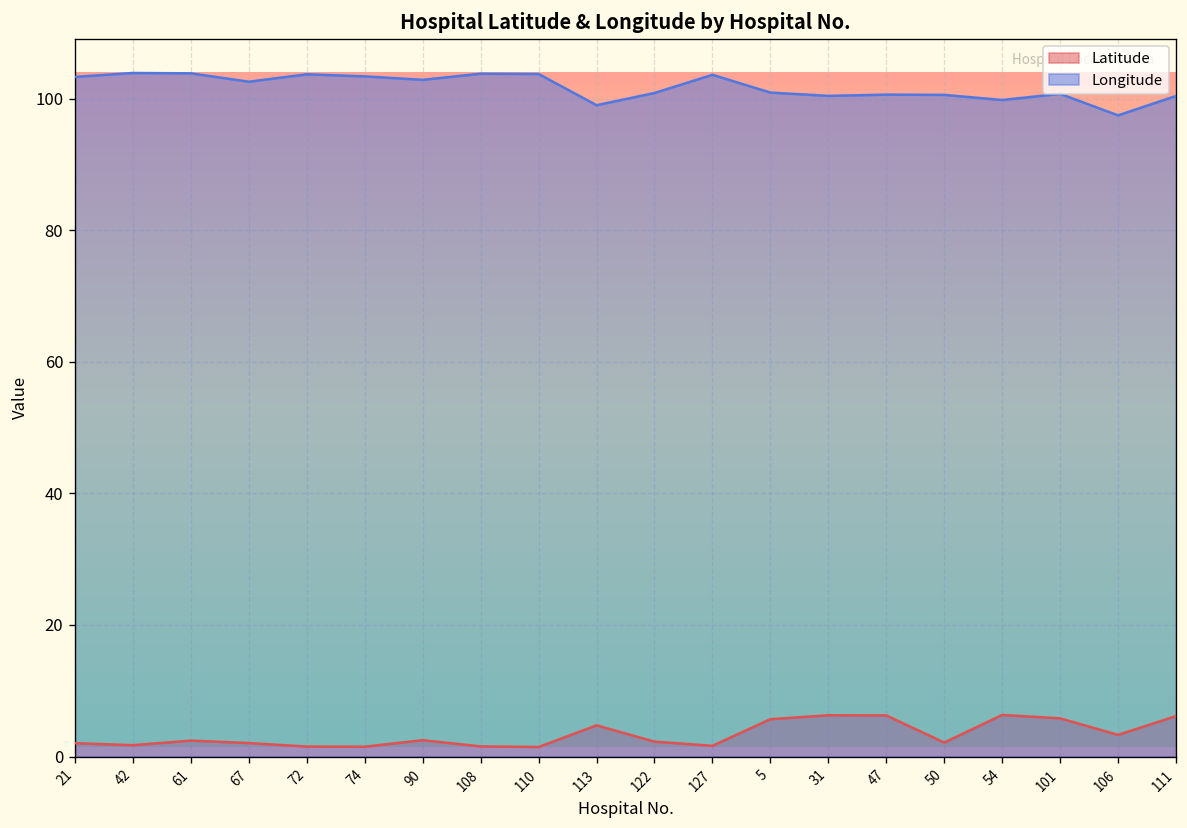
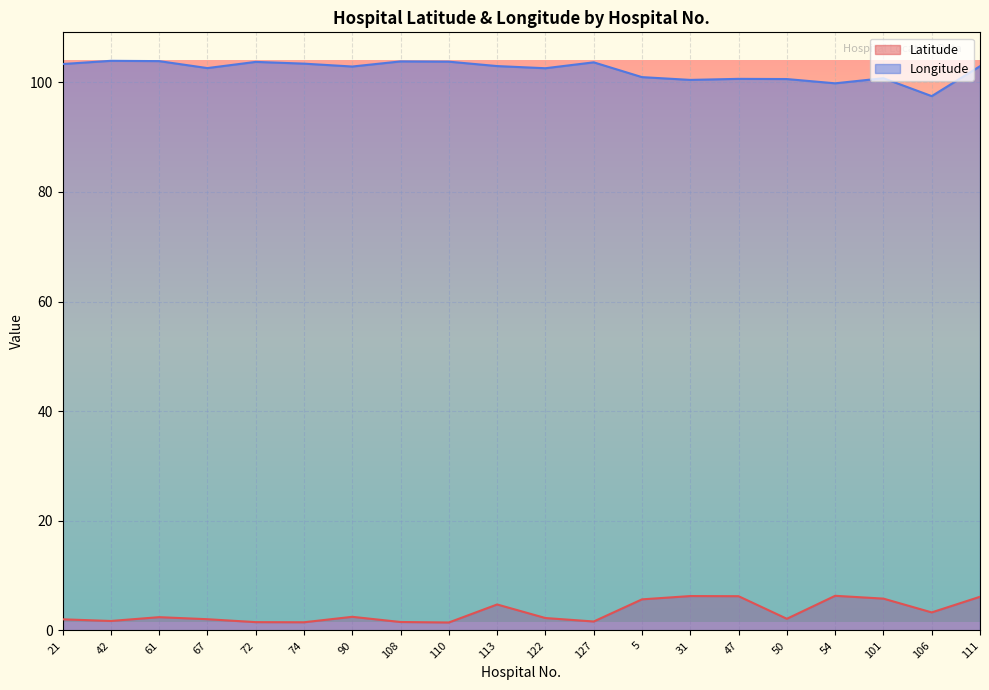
Longitude, 113: 99 -> 103
Longitude, 122: 101 -> 103
Longitude, 111: 100 -> 103
